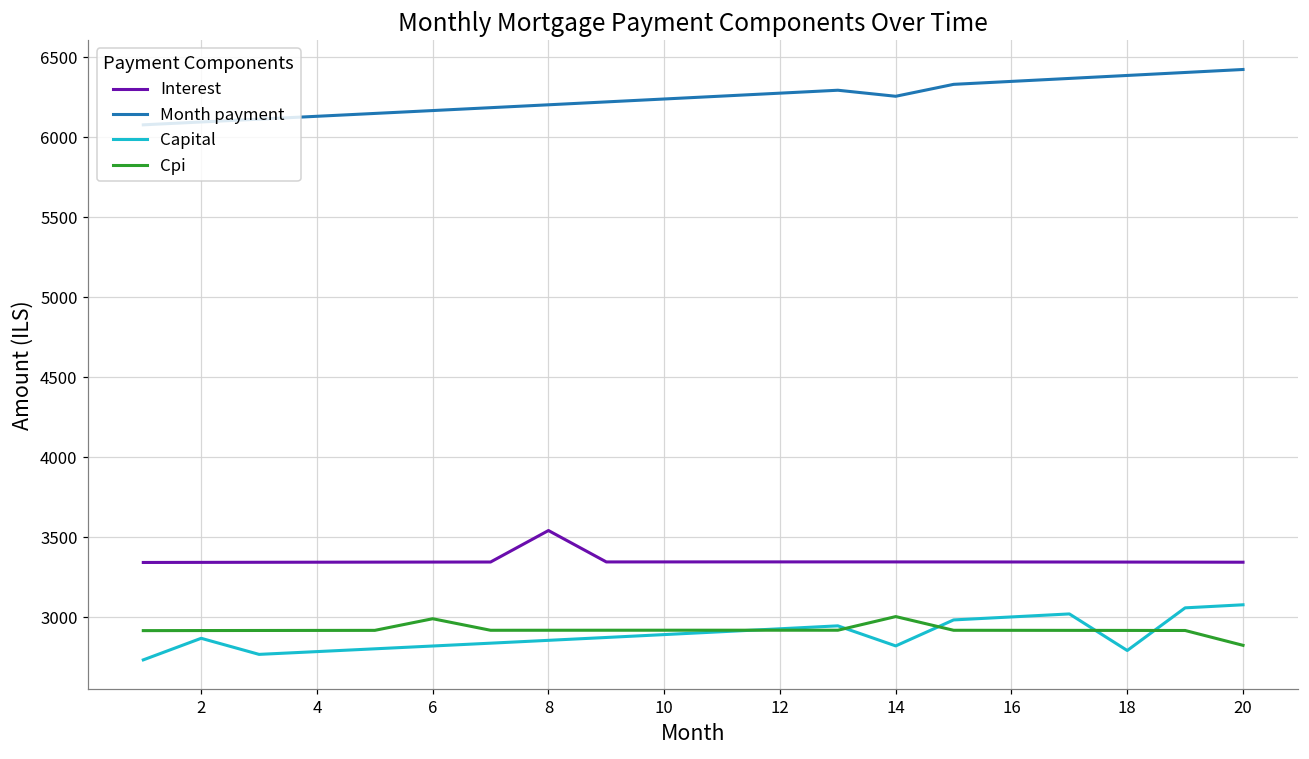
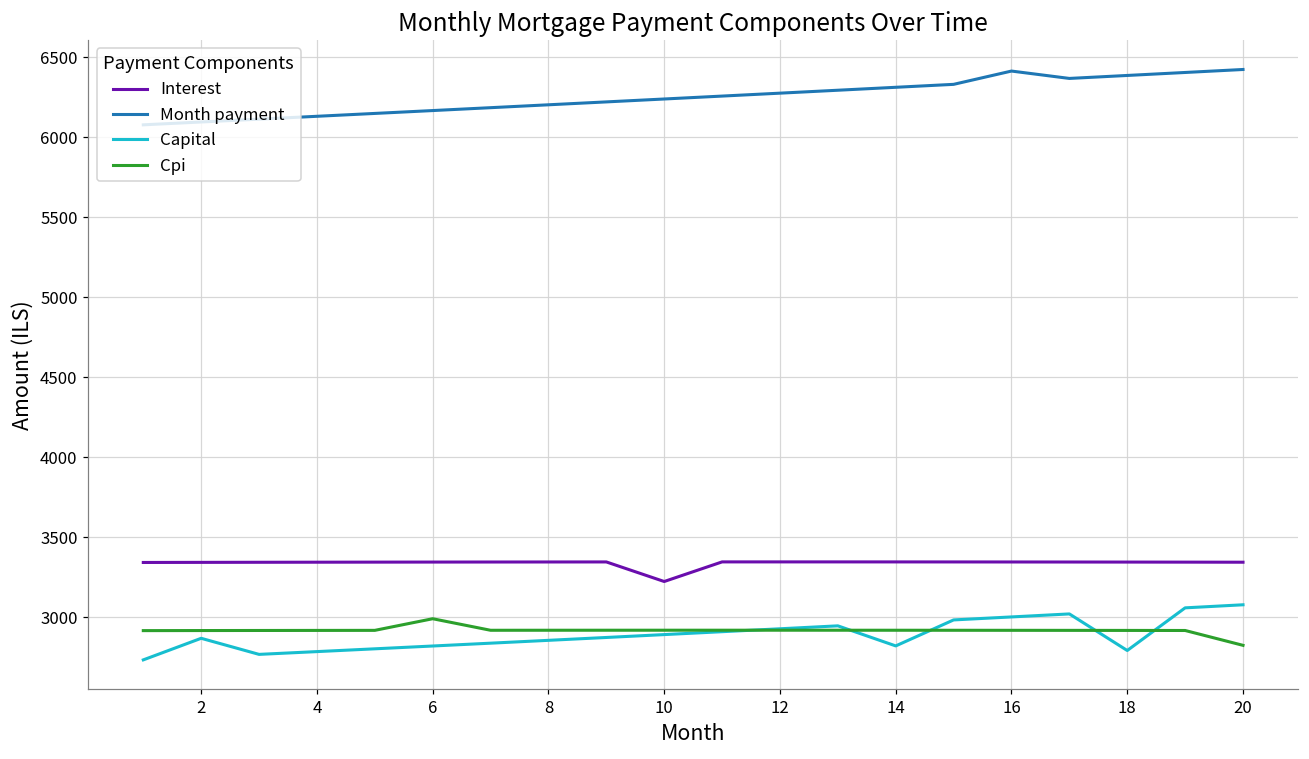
Interest, 8: 3540 -> 3350
Interest, 10: 3350 -> 3220
Month payment, 14: 6260 -> 6310
Cpi, 14: 3000 -> 2920
Month payment, 16: 6350 -> 6410
